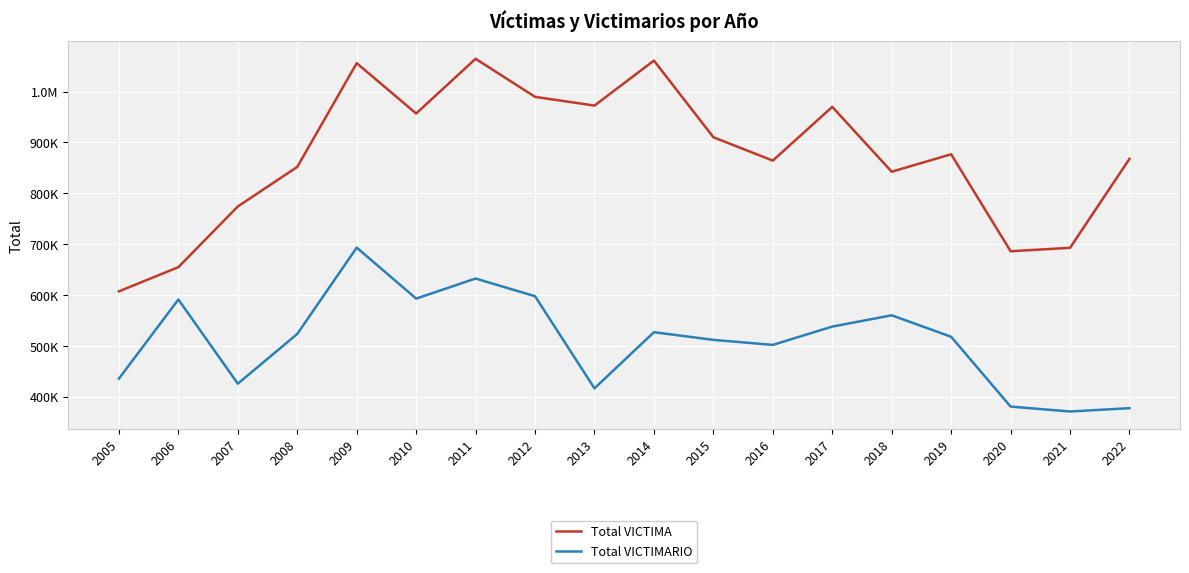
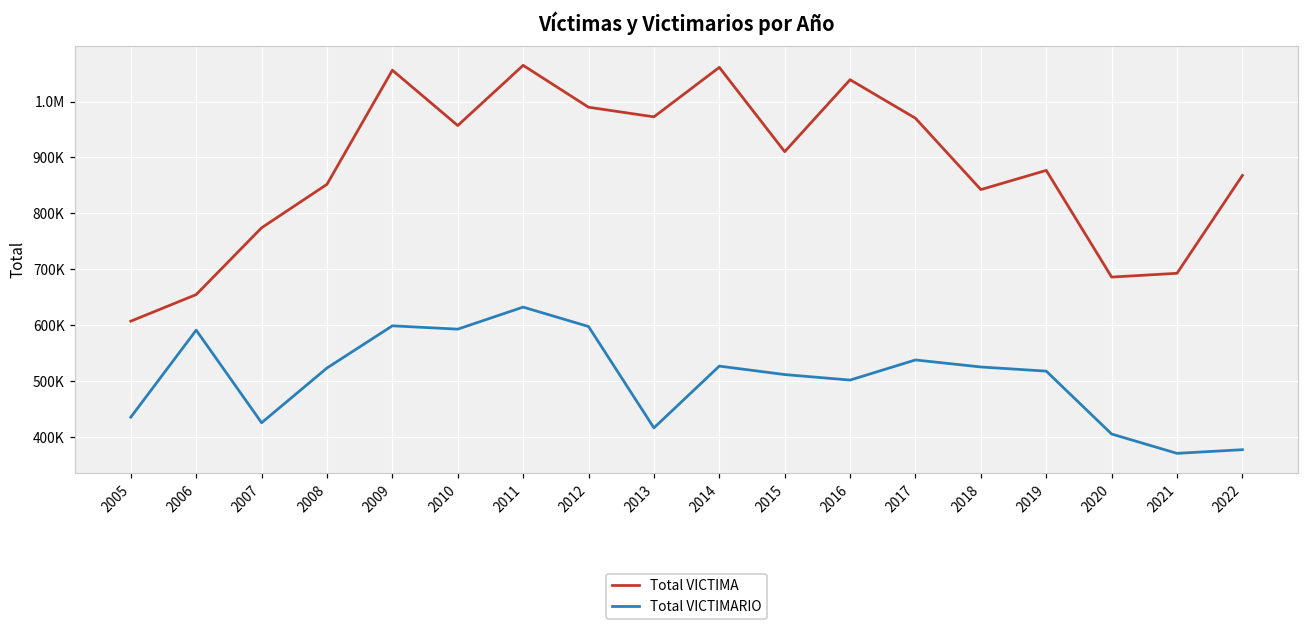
Total VICTIMARIO, 2009: 690000 -> 600000
Total VICTIMA, 2016: 860000 -> 1040000
Total VICTIMARIO, 2018: 560000 -> 530000
Total VICTIMARIO, 2020: 380000 -> 410000
